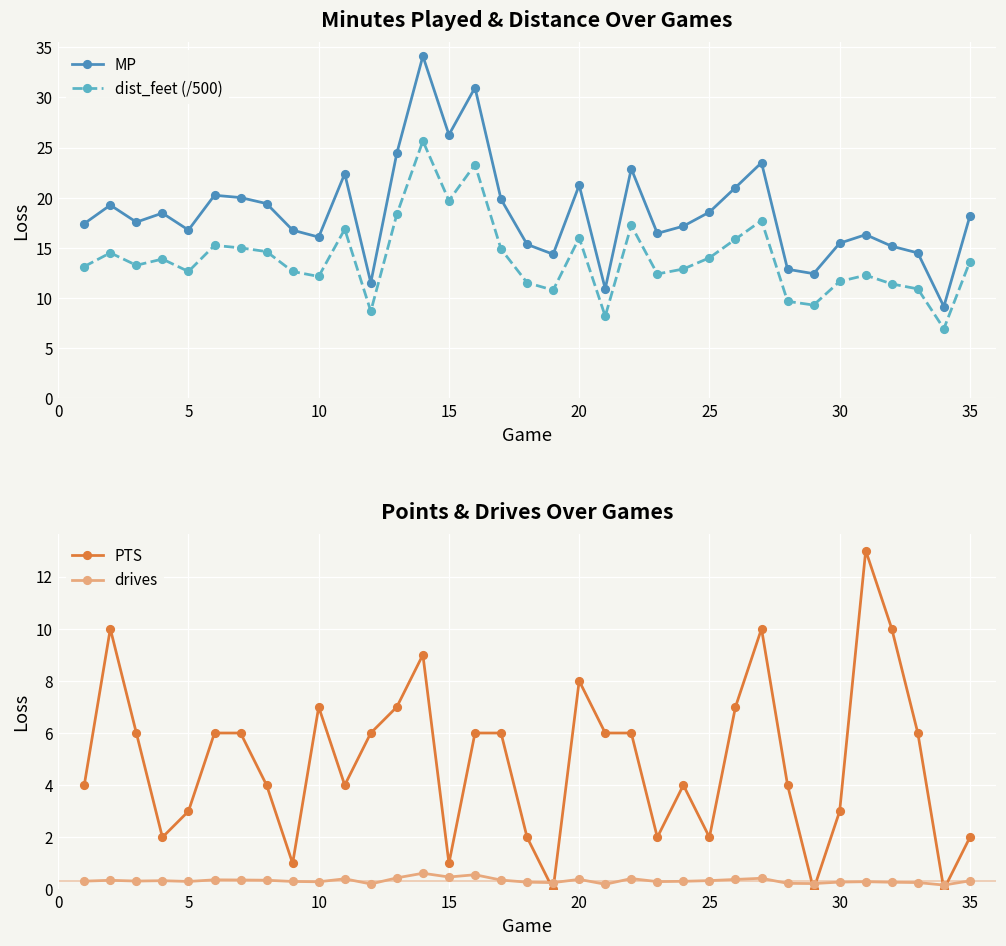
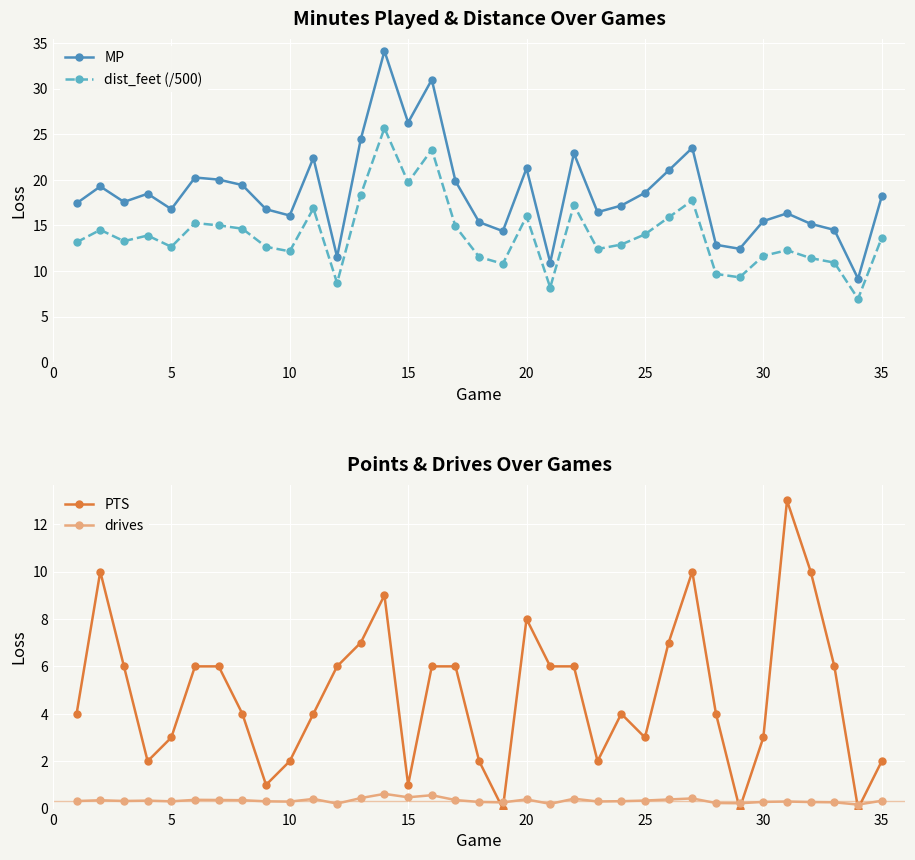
Points & Drives Over Games, PTS, 10: 7 -> 2
Points & Drives Over Games, PTS, 25: 2 -> 3
